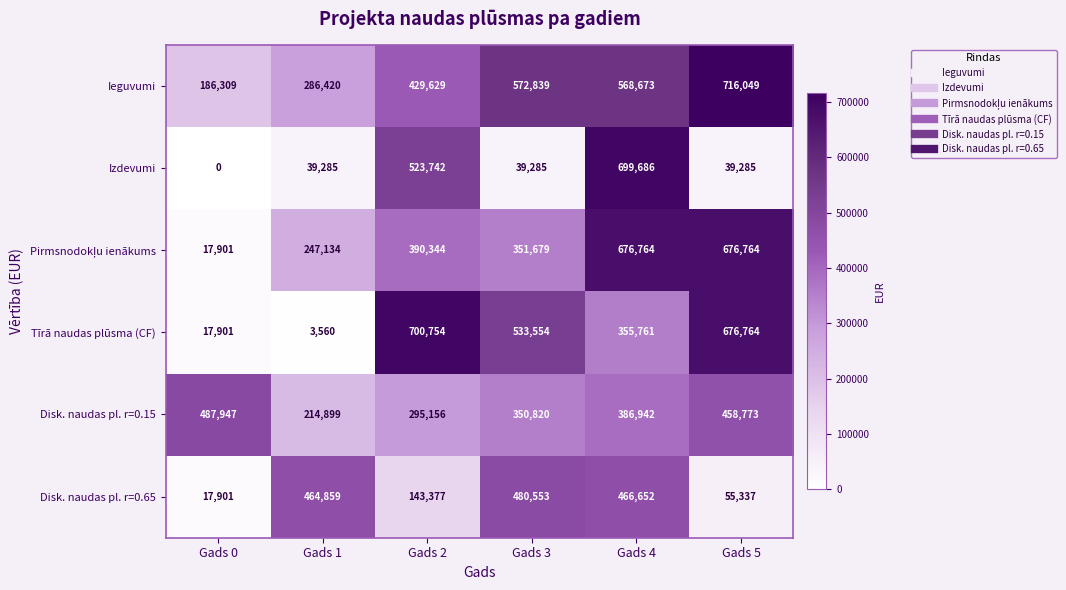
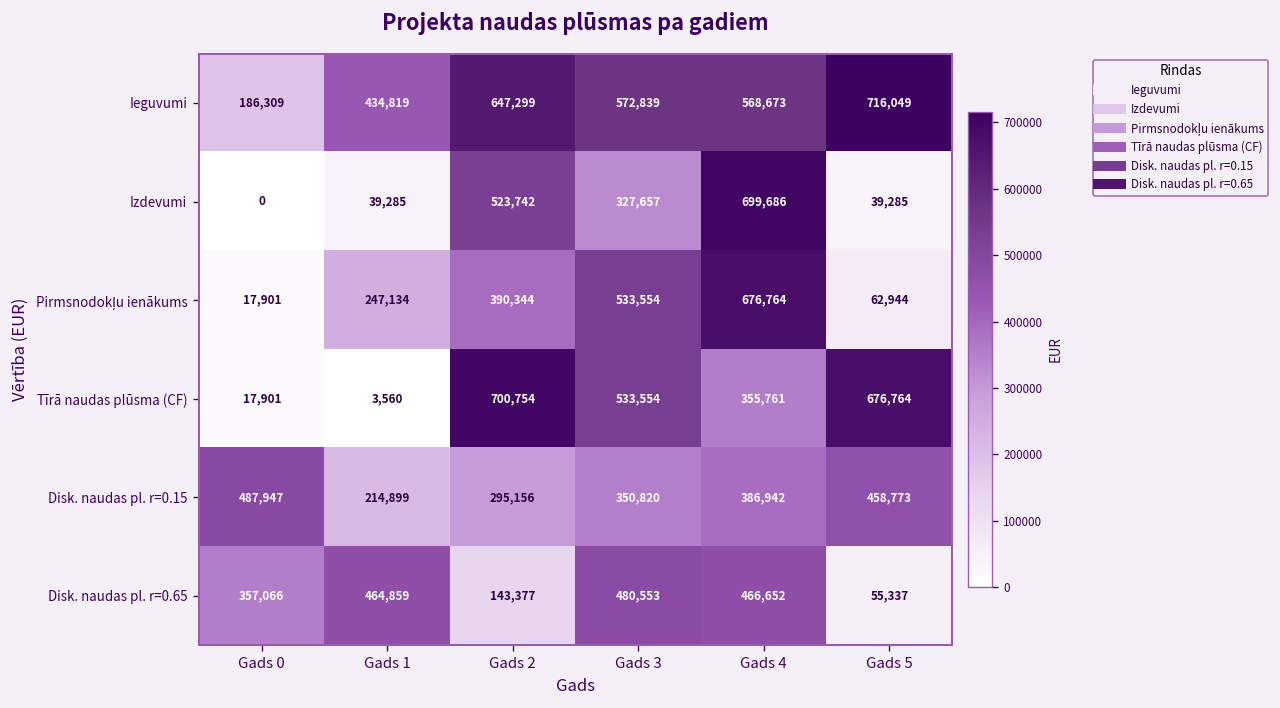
Ieguvumi, Gads 1: 286,420 -> 434,819
Ieguvumi, Gads 2: 429,629 -> 647,299
Izdevumi, Gads 3: 39,285 -> 327,657
Pirmsnodokļu ienākums, Gads 3: 351,679 -> 533,554
Pirmsnodokļu ienākums, Gads 5: 676,764 -> 62,944
Disk. naudas pl. r=0.65, Gads 0: 17,901 -> 357,066
